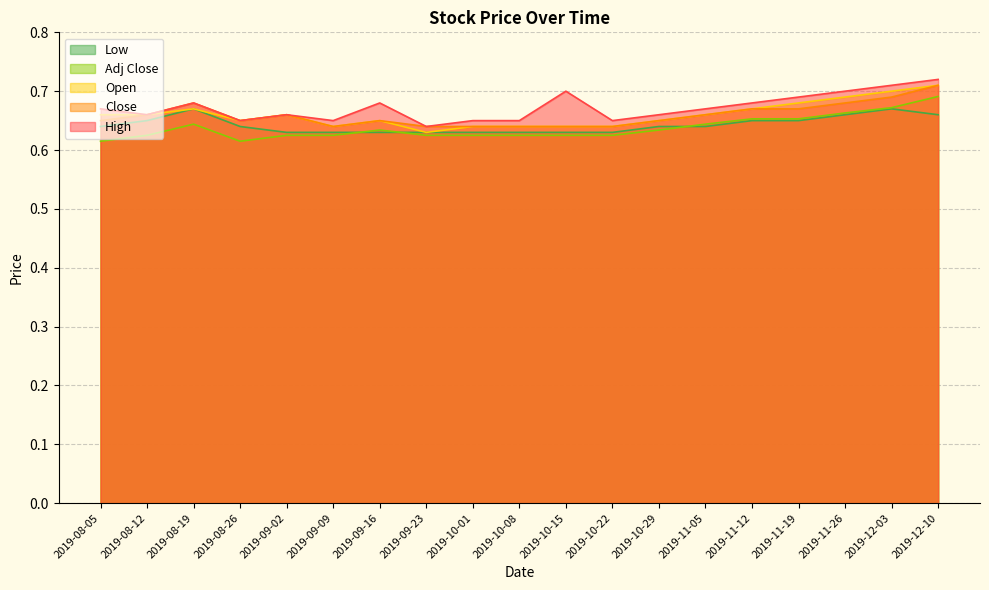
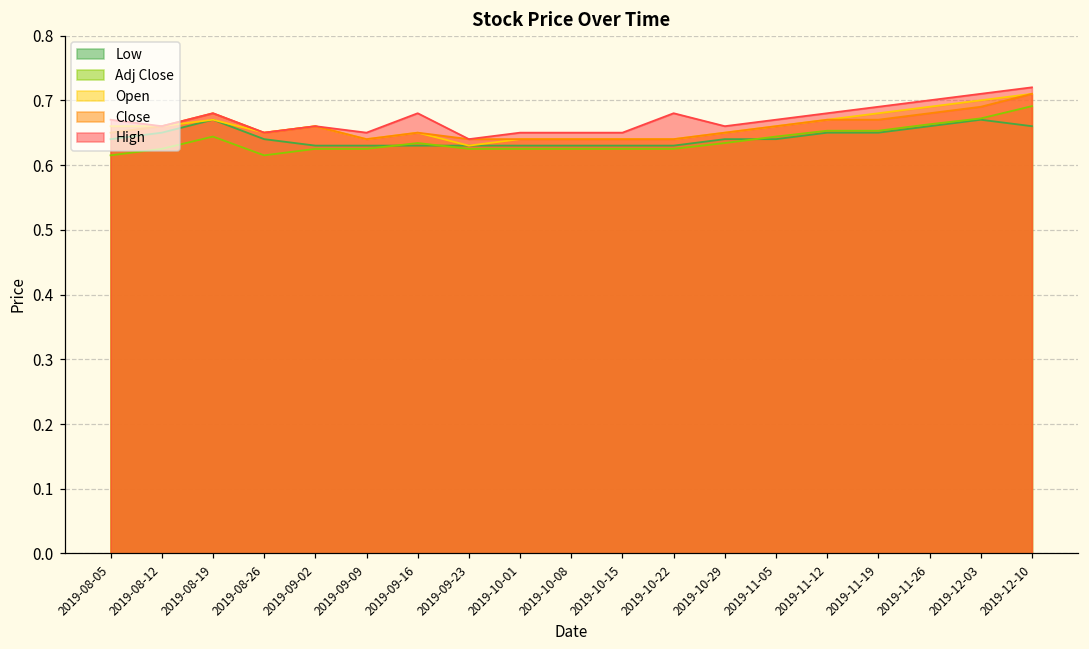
High, 2019-10-15: 0.70 -> 0.65
High, 2019-10-22: 0.65 -> 0.68
